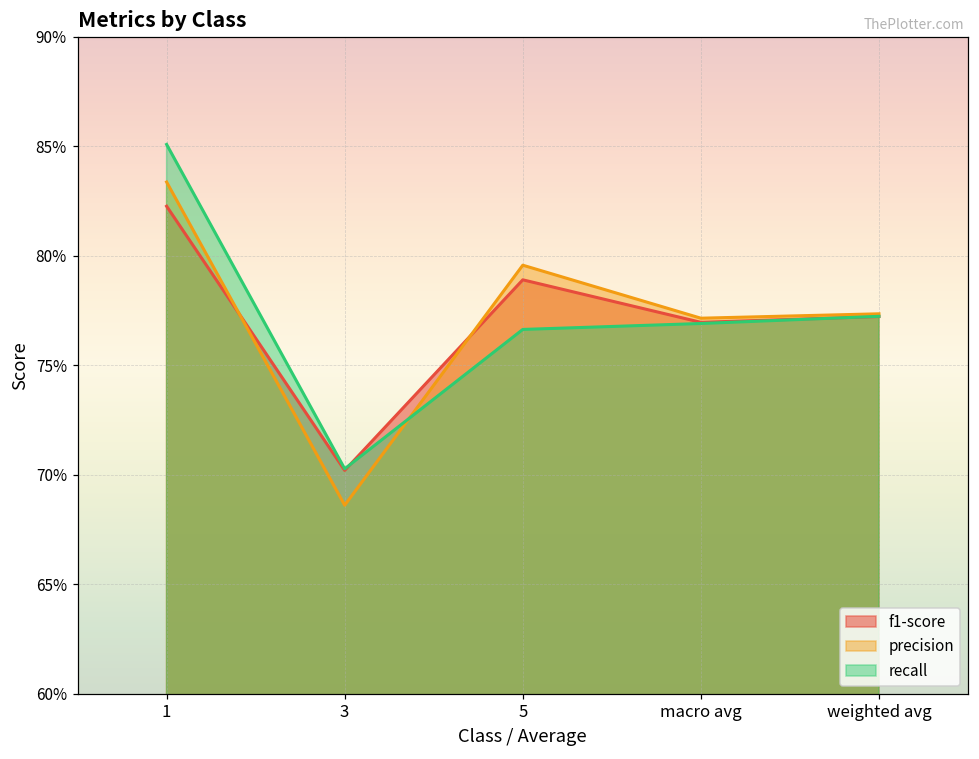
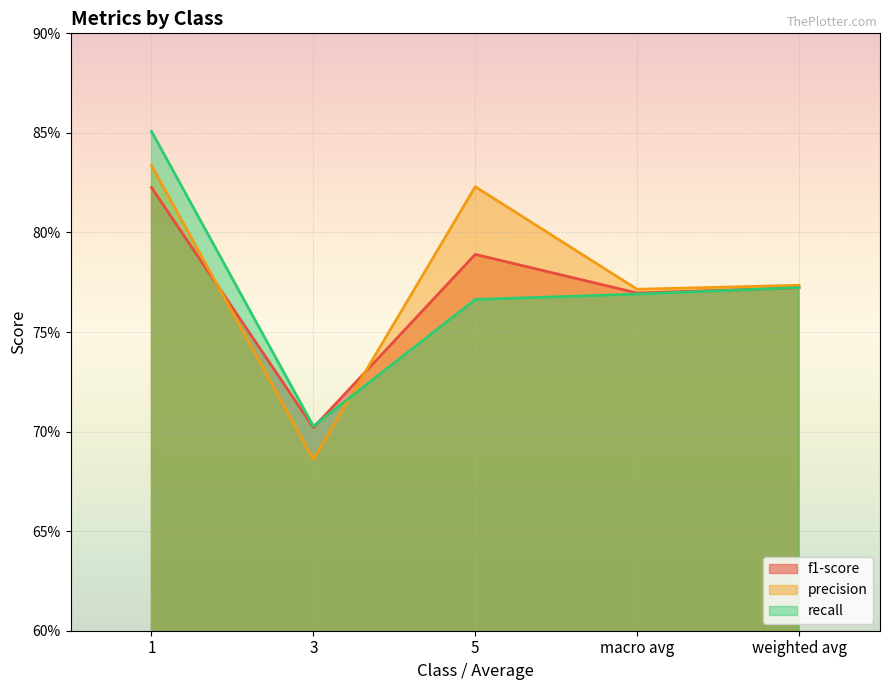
precision, 5: 79.6% -> 82.3%
